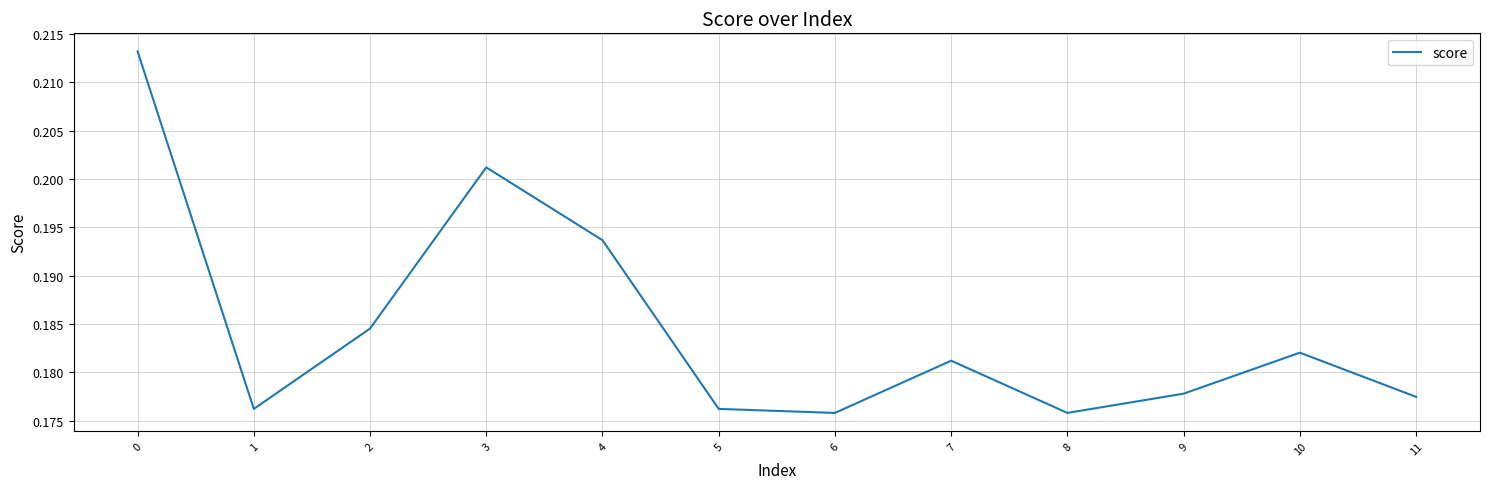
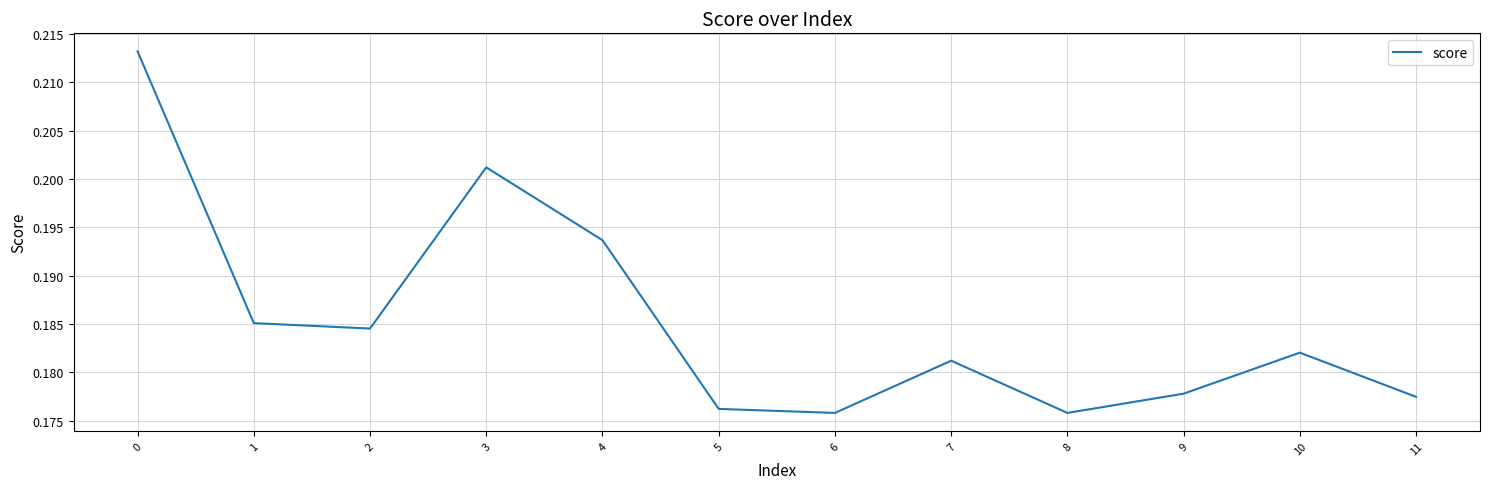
1: 0.176 -> 0.185
